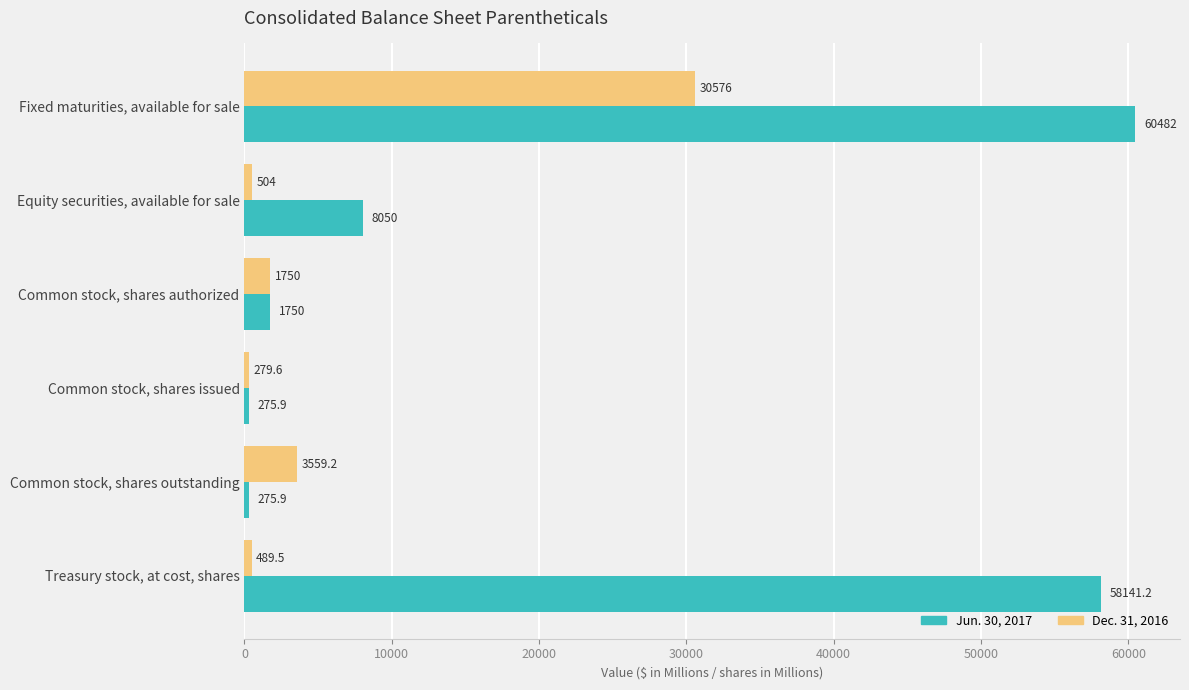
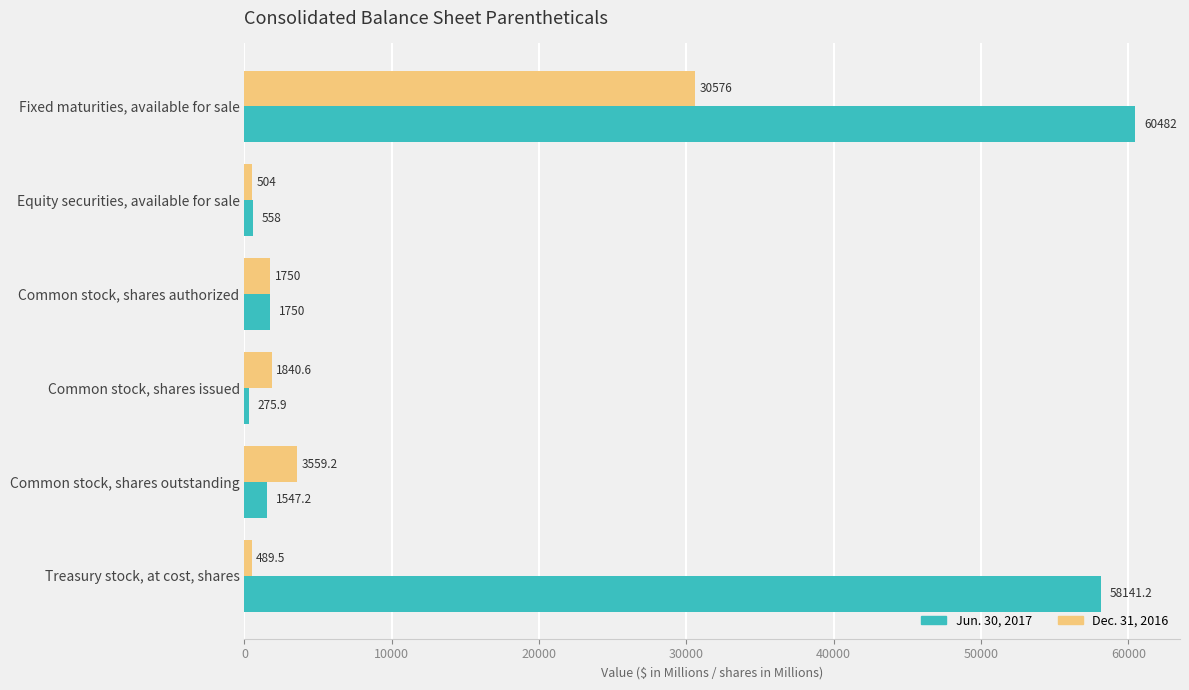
Jun. 30, 2017, Equity securities, available for sale: 8050 -> 558
Dec. 31, 2016, Common stock, shares issued: 279.6 -> 1840.6
Jun. 30, 2017, Common stock, shares outstanding: 275.9 -> 1547.2
